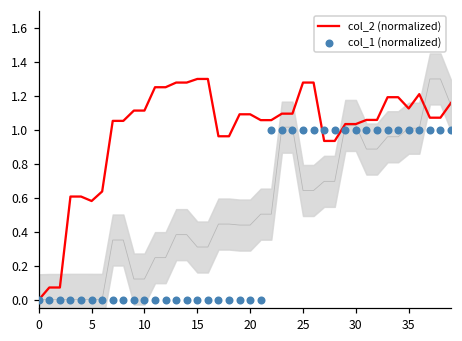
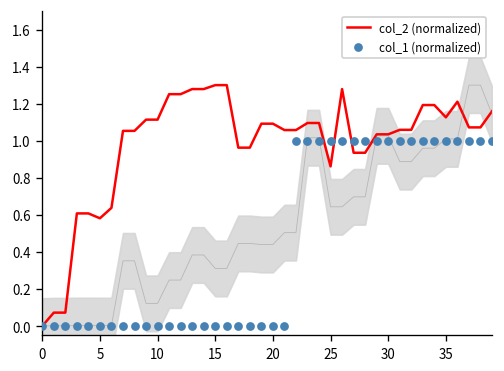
col_2 (normalized), 25: 1.28 -> 0.86
